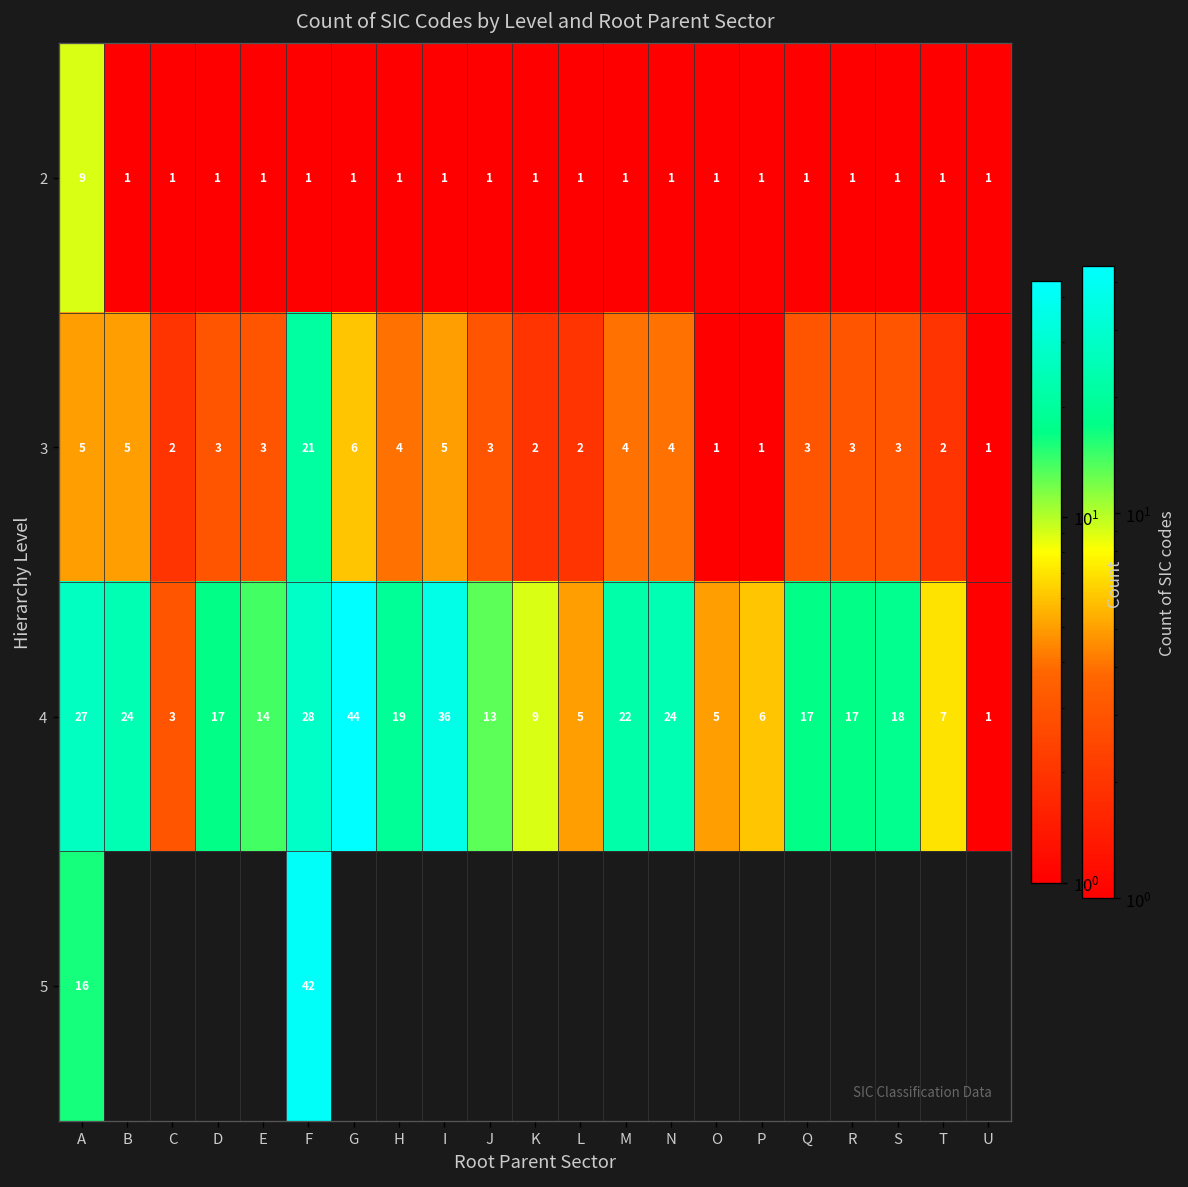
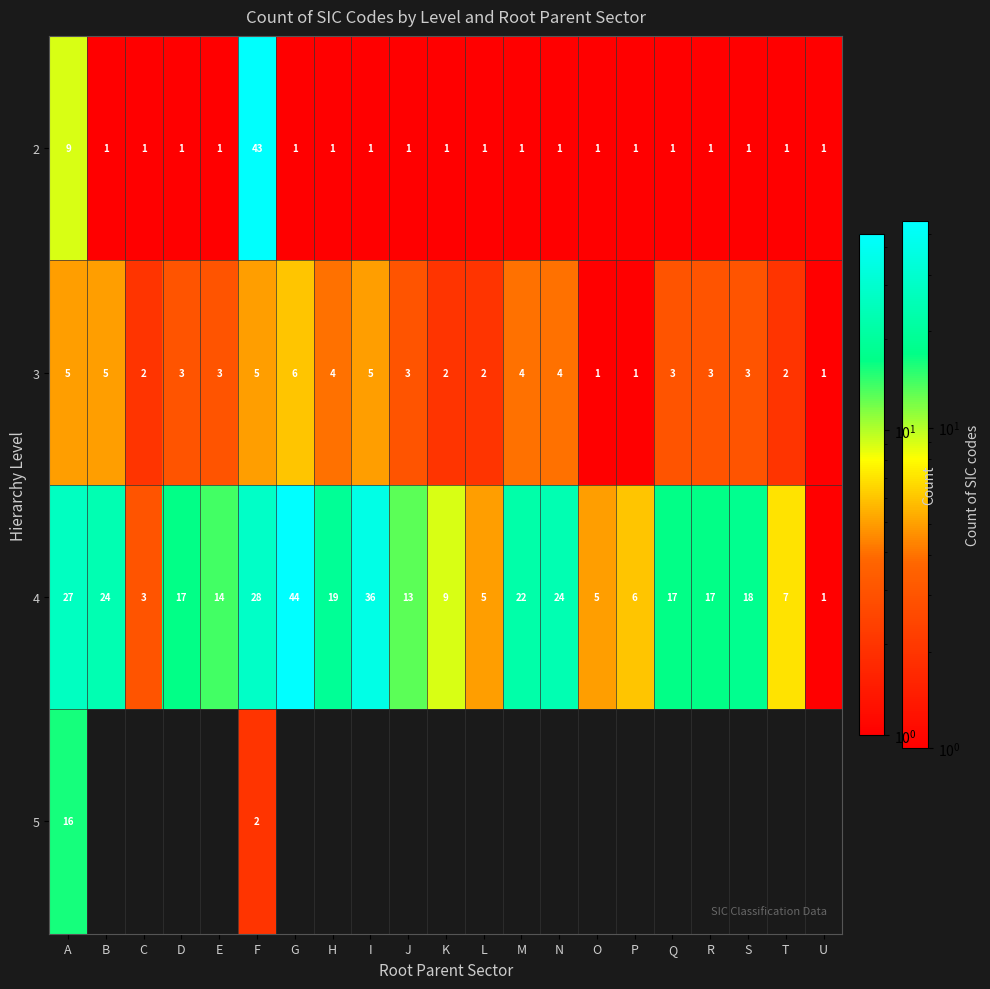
2, F: 1 -> 43
3, F: 21 -> 5
5, F: 42 -> 2
